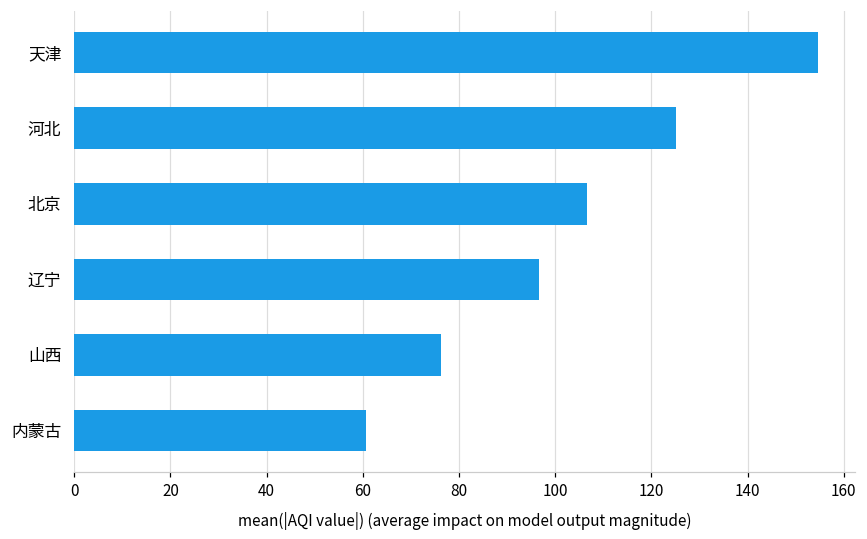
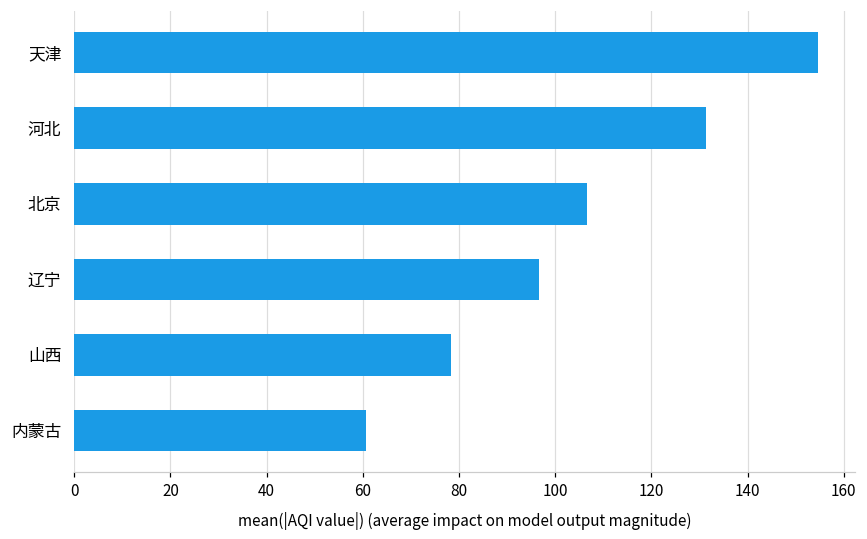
河北: 125 -> 131
山西: 76 -> 78
